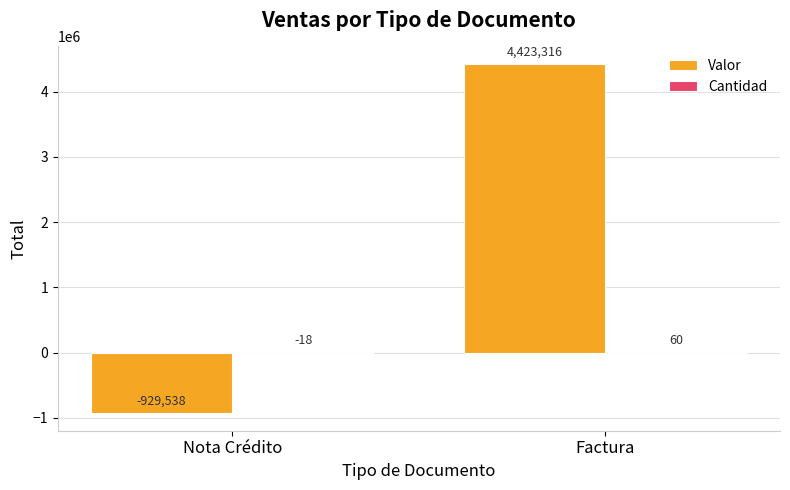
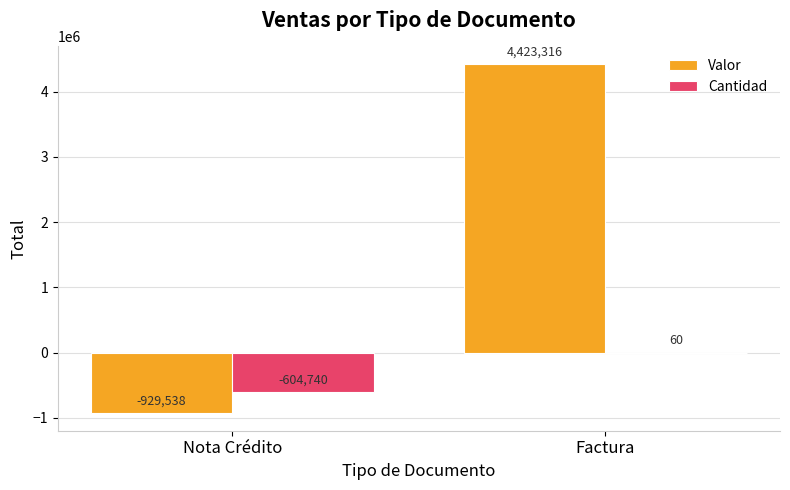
Cantidad, Nota Crédito: -18 -> -604,740
